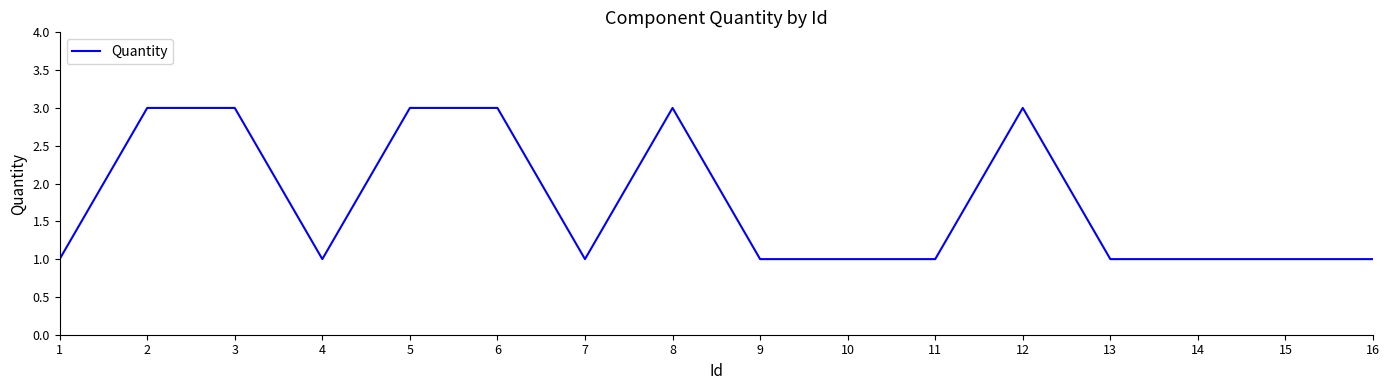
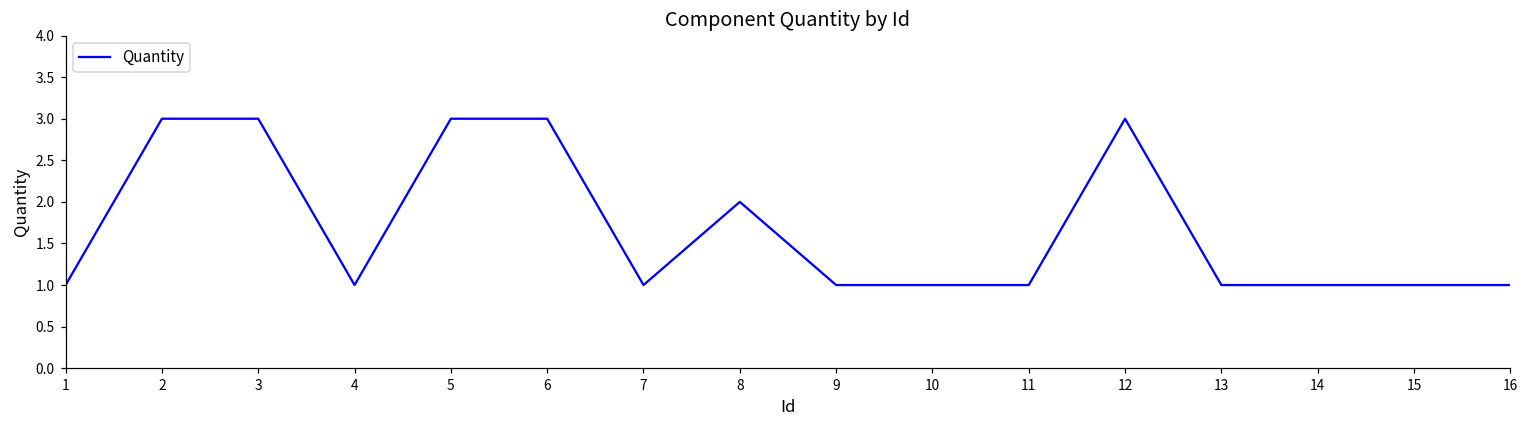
8: 3 -> 2
